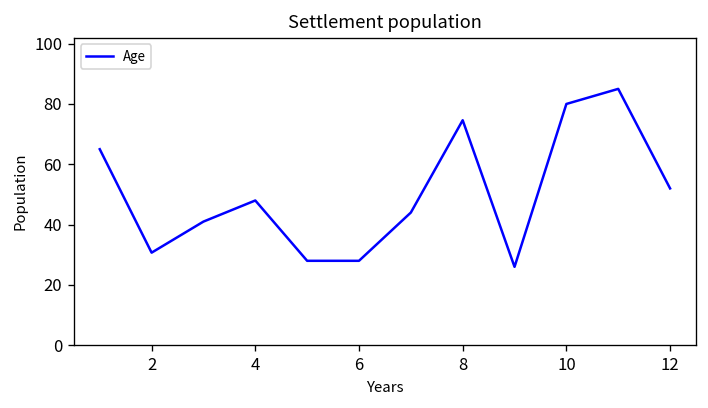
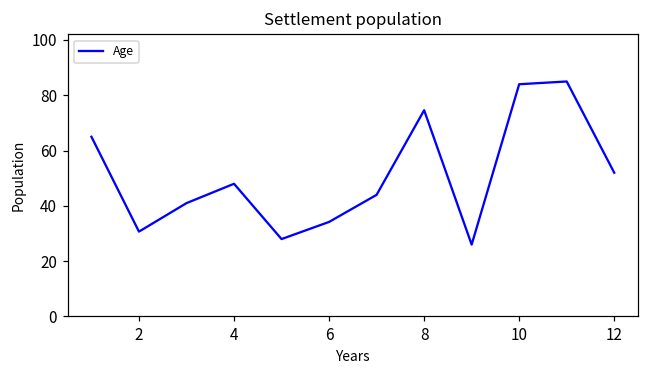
6: 28 -> 34
10: 80 -> 84
